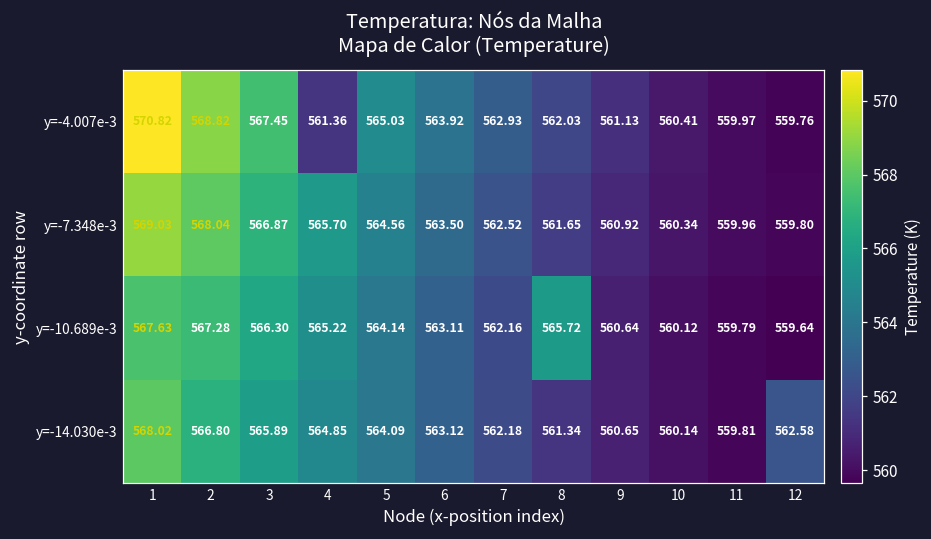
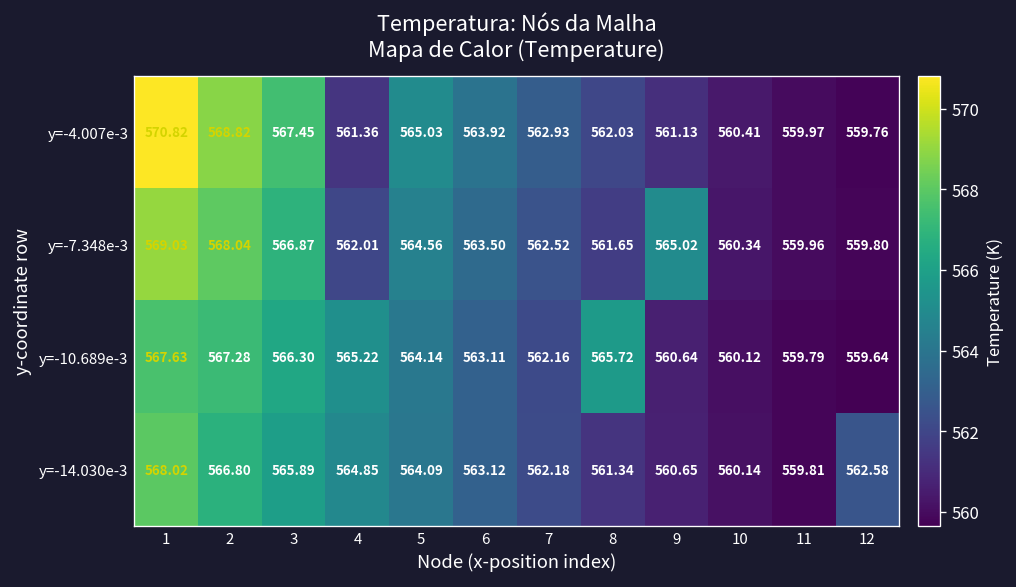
y=-7.348e-3, 4: 565.70 -> 562.01
y=-7.348e-3, 9: 560.92 -> 565.02
